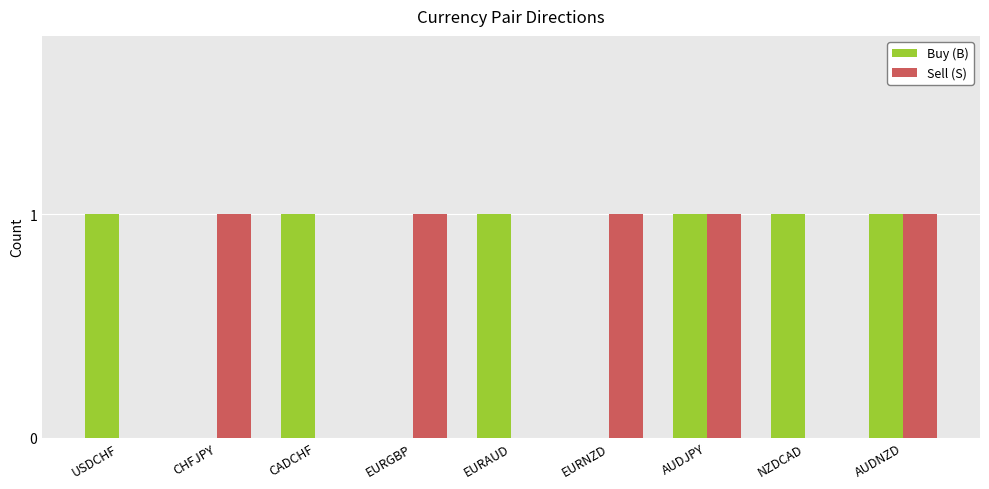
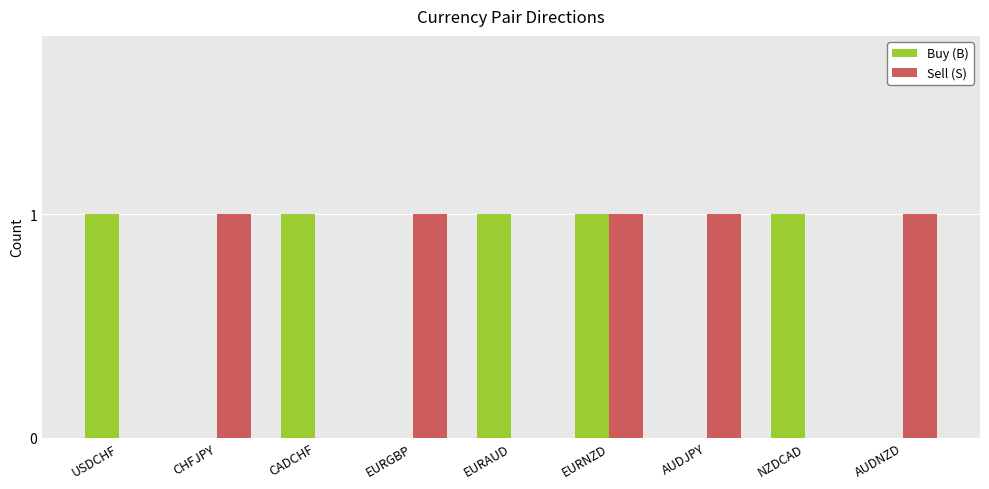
Buy (B), EURNZD: 0 -> 1
Buy (B), AUDJPY: 1 -> 0
Buy (B), AUDNZD: 1 -> 0
